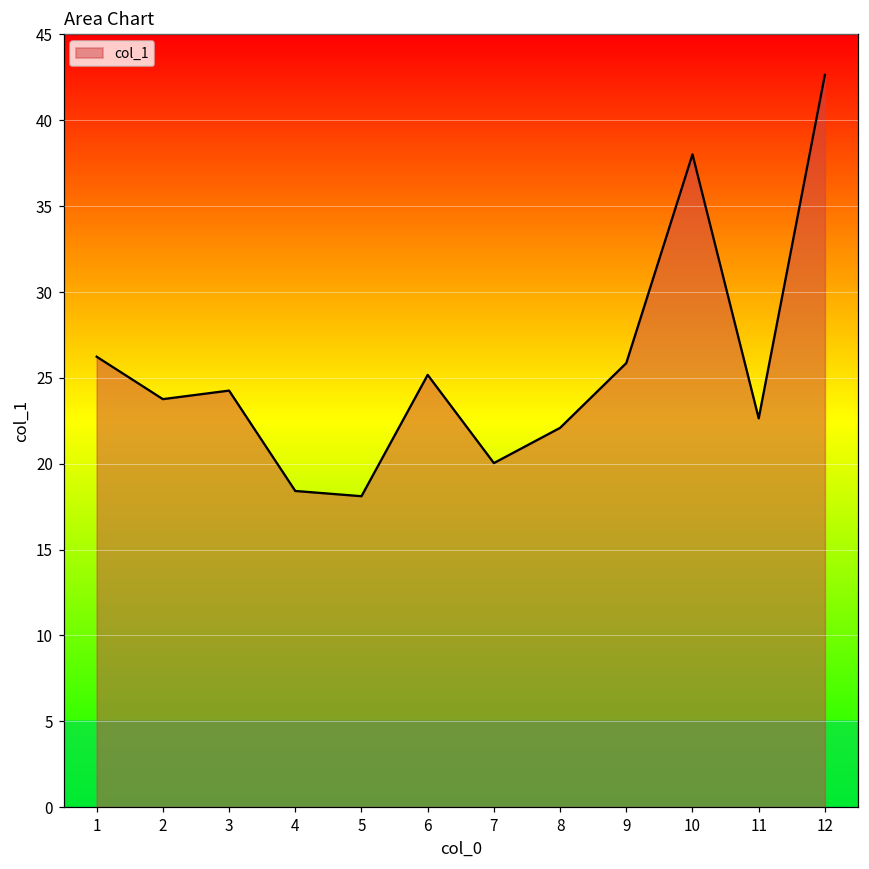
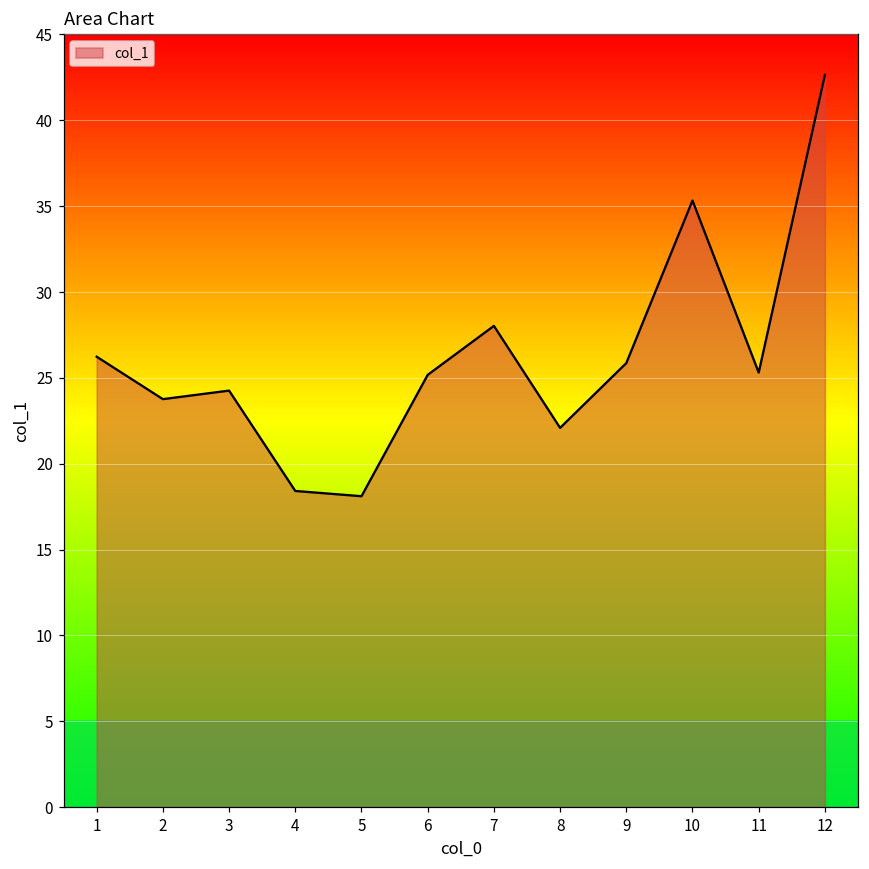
7: 20.0 -> 28.0
10: 38.0 -> 35.3
11: 22.6 -> 25.3
